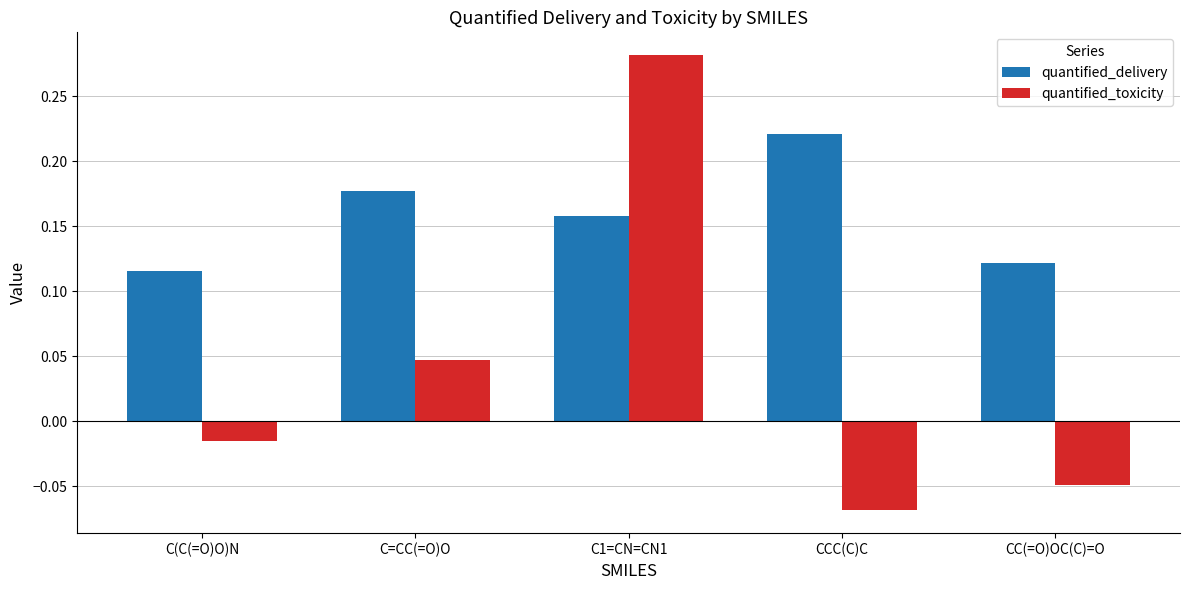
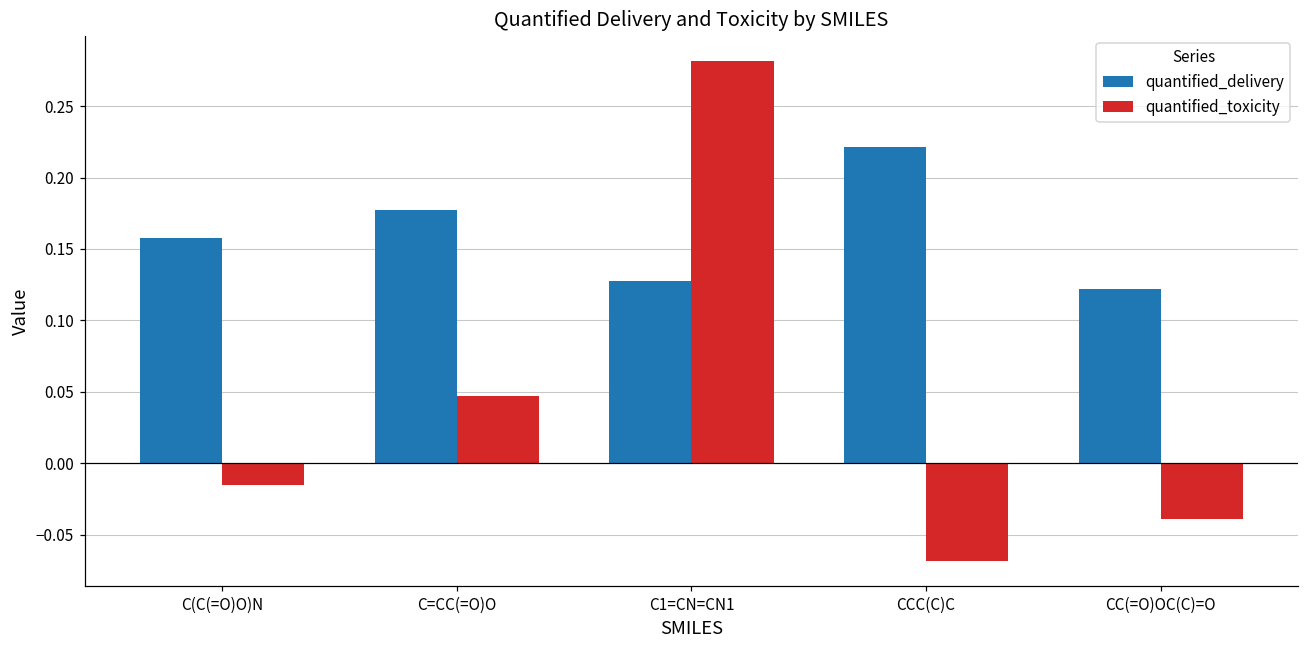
quantified_delivery, C(C(=O)O)N: 0.115 -> 0.157
quantified_delivery, C1=CN=CN1: 0.158 -> 0.128
quantified_toxicity, CC(=O)OC(C)=O: -0.049 -> -0.039
